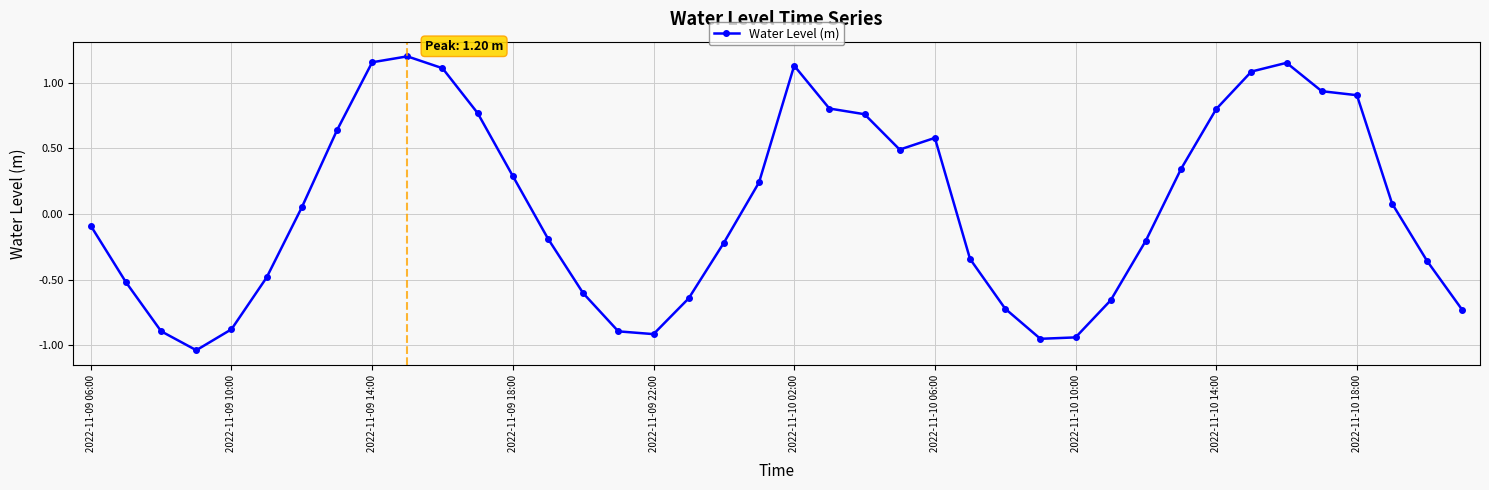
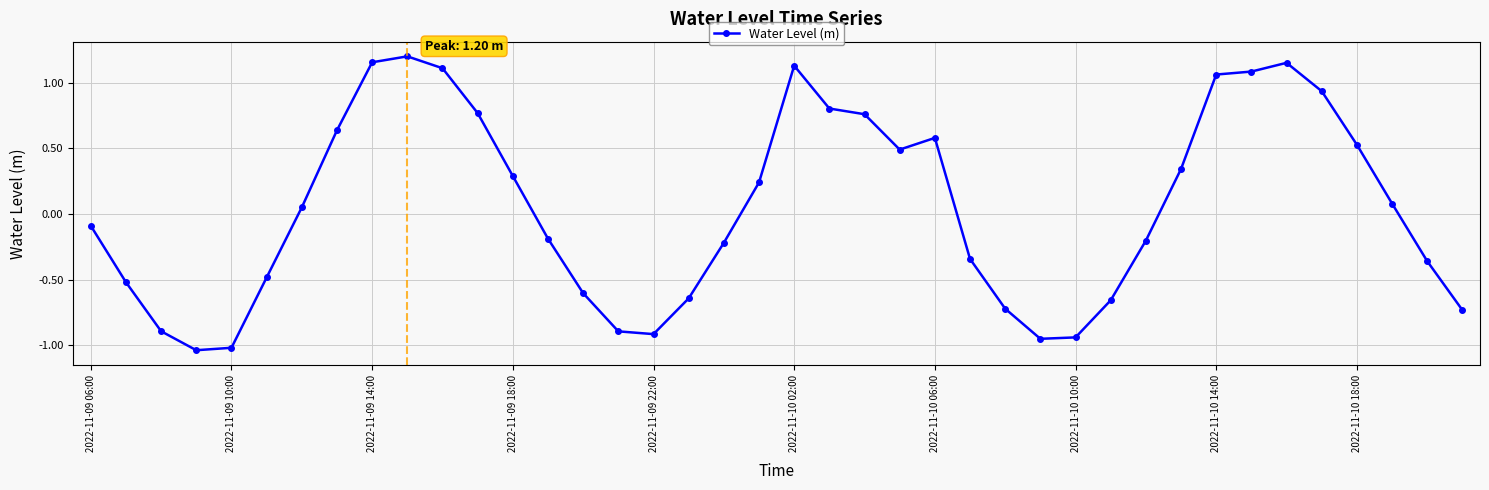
2022-11-09 10:00: -0.88 -> -1.02
2022-11-10 14:00: 0.80 -> 1.06
2022-11-10 18:00: 0.91 -> 0.53
